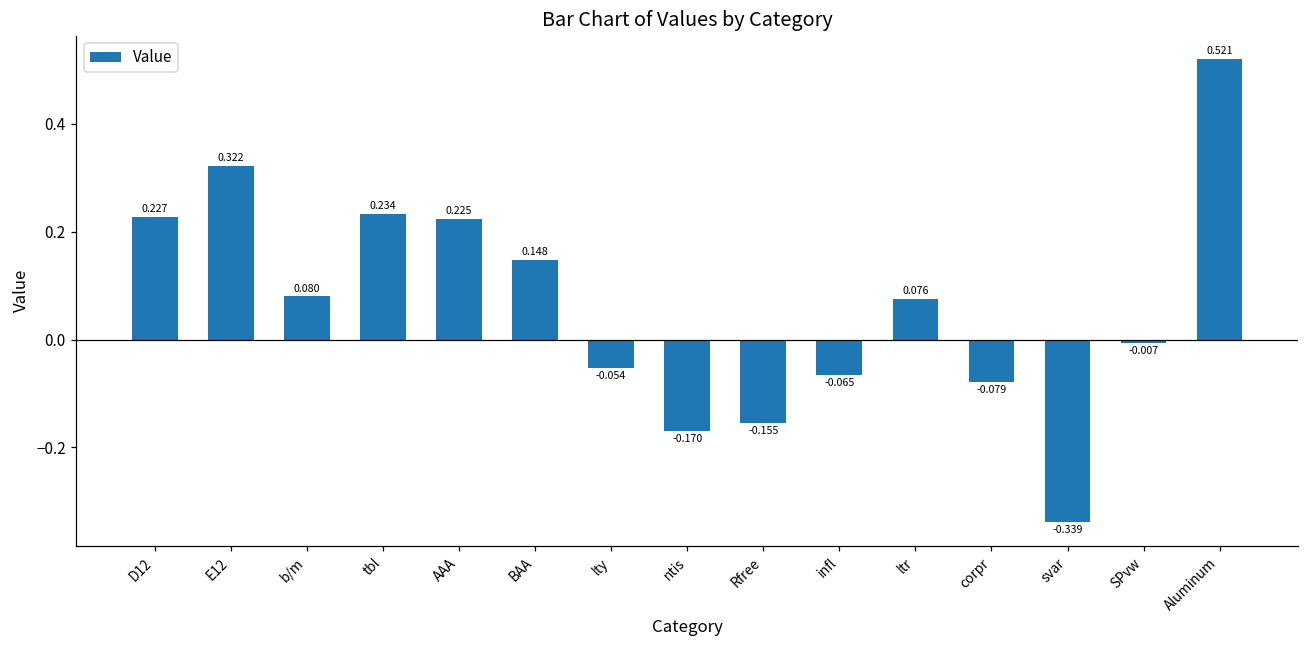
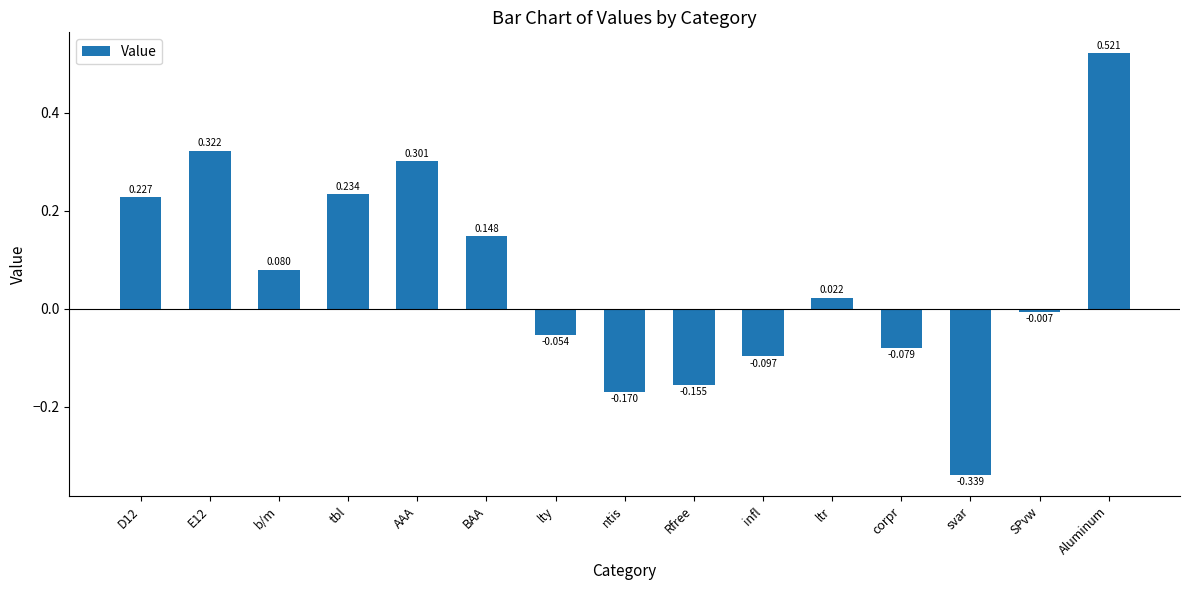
AAA: 0.225 -> 0.301
infl: -0.065 -> -0.097
ltr: 0.076 -> 0.022
